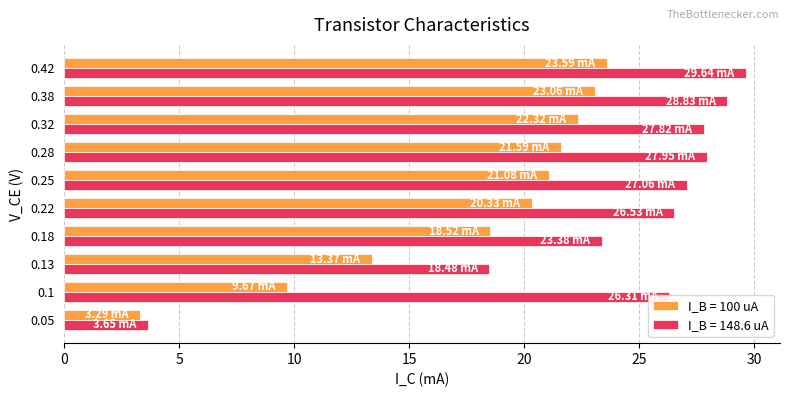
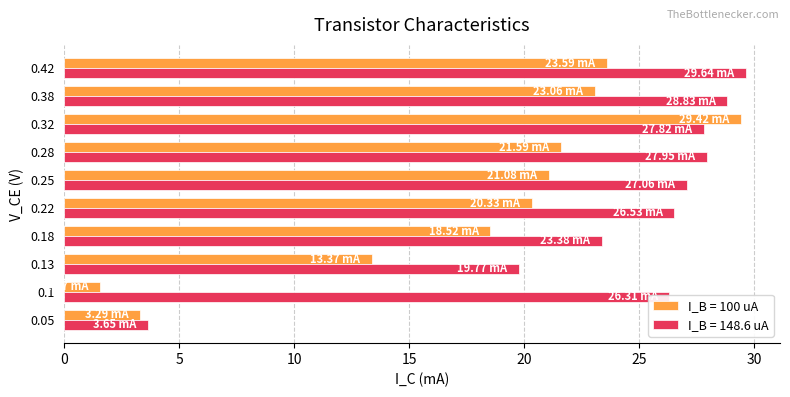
I_B = 100 uA, 0.32: 22.32 -> 29.42
I_B = 148.6 uA, 0.13: 18.48 -> 19.77
I_B = 100 uA, 0.1: 9.7 -> 1.6
